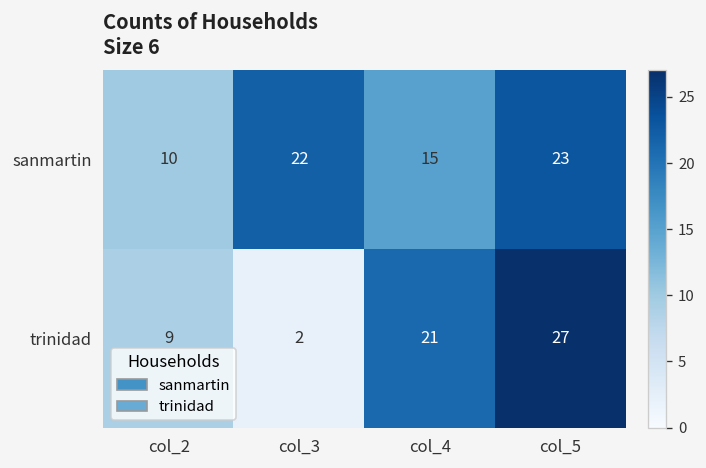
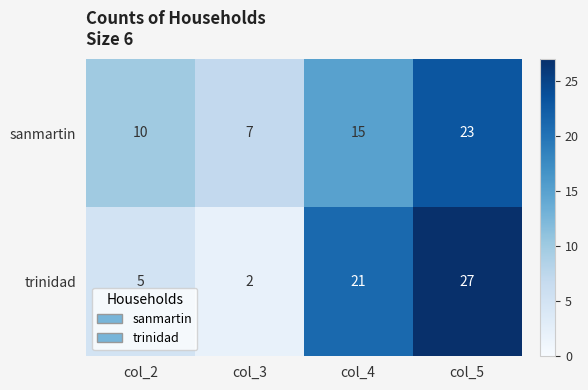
sanmartin, col_3: 22 -> 7
trinidad, col_2: 9 -> 5
